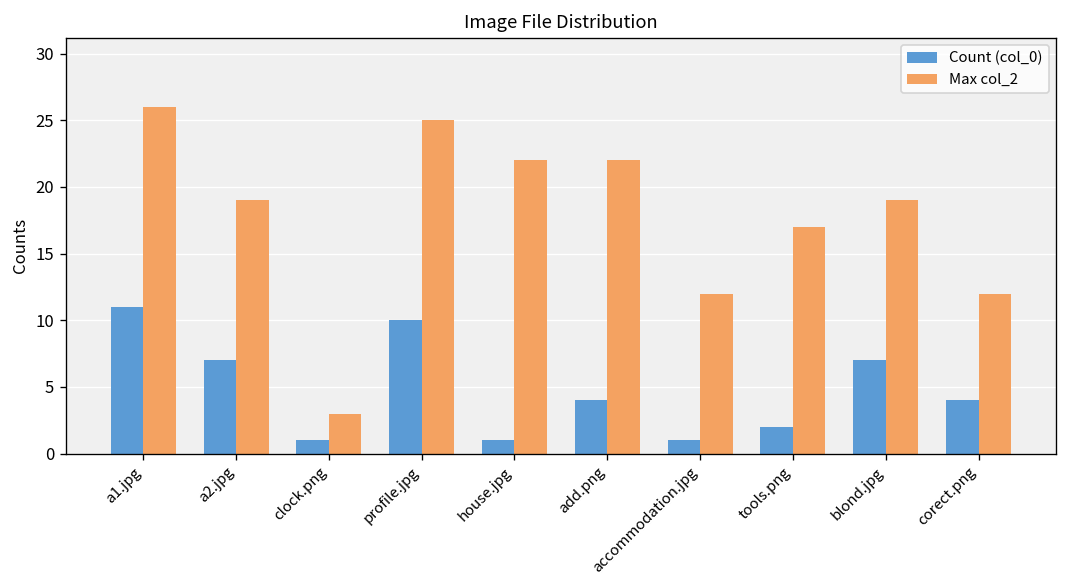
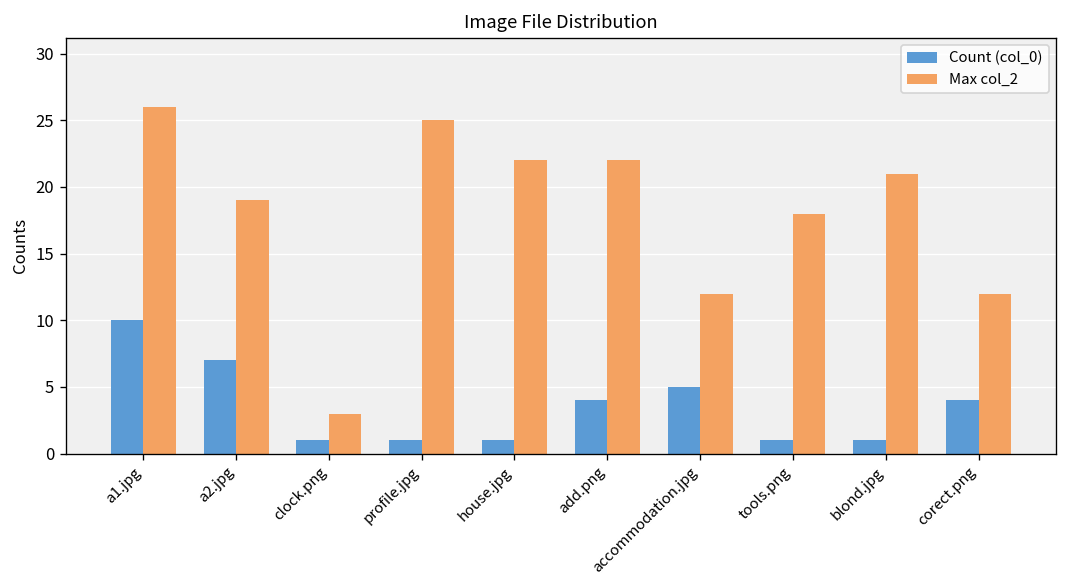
Count (col_0), a1.jpg: 11 -> 10
Count (col_0), profile.jpg: 10 -> 1
Count (col_0), accommodation.jpg: 1 -> 5
Count (col_0), tools.png: 2 -> 1
Max col_2, tools.png: 17 -> 18
Count (col_0), blond.jpg: 7 -> 1
Max col_2, blond.jpg: 19 -> 21
